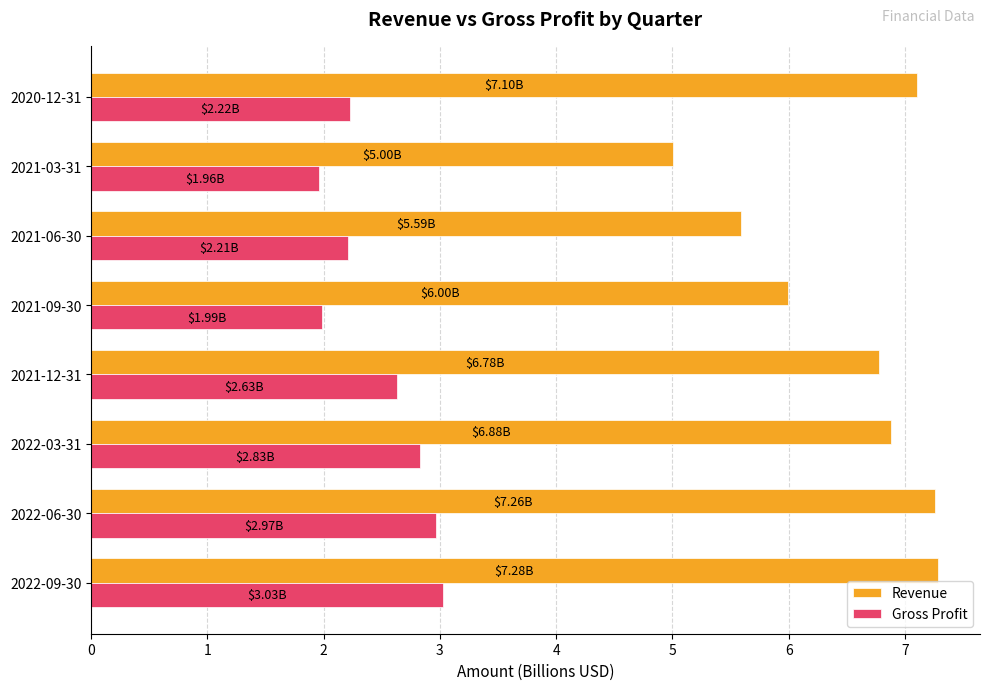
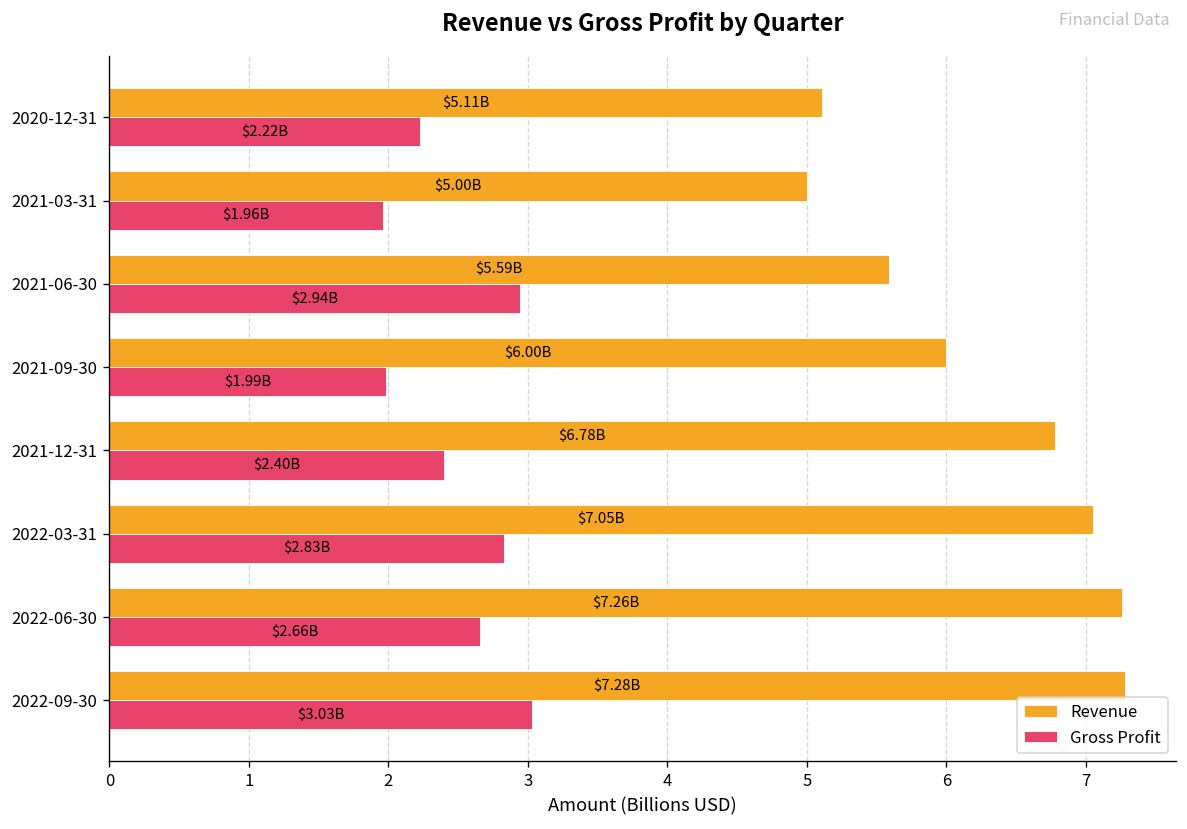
Revenue, 2020-12-31: $7.10B -> $5.11B
Gross Profit, 2021-06-30: $2.21B -> $2.94B
Gross Profit, 2021-12-31: $2.63B -> $2.40B
Revenue, 2022-03-31: $6.88B -> $7.05B
Gross Profit, 2022-06-30: $2.97B -> $2.66B
